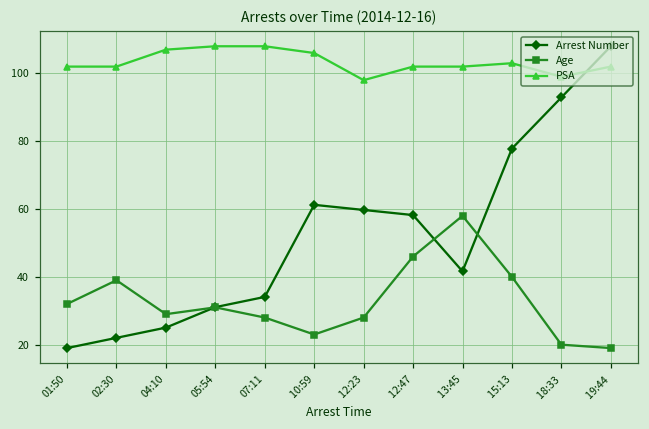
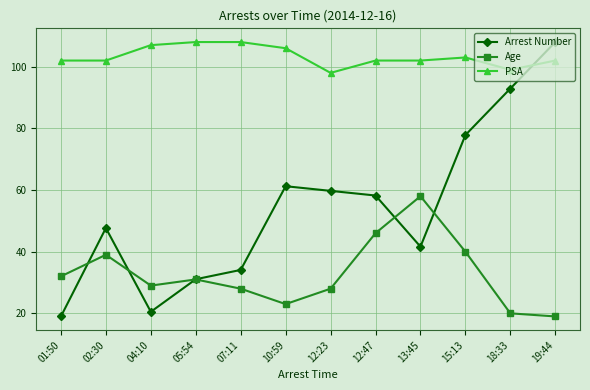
Arrest Number, 02:30: 22 -> 48
Arrest Number, 04:10: 25 -> 21
